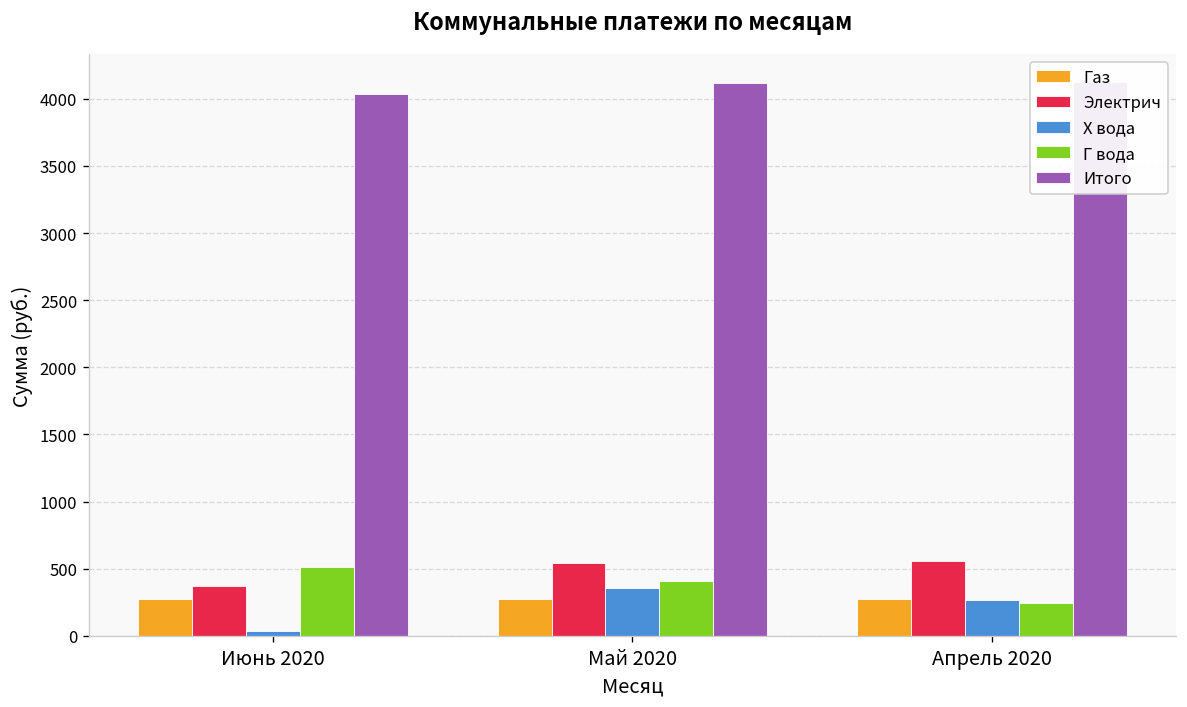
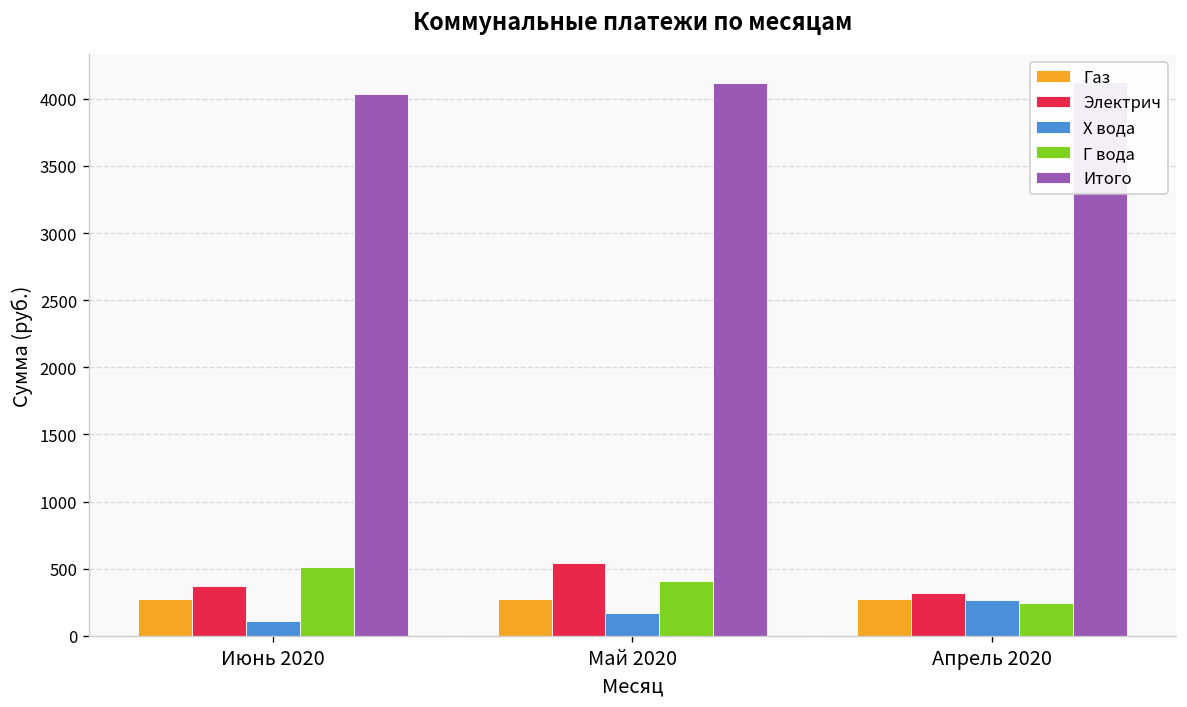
Х вода, Июнь 2020: 30 -> 110
Х вода, Май 2020: 360 -> 170
Электрич, Апрель 2020: 560 -> 320
